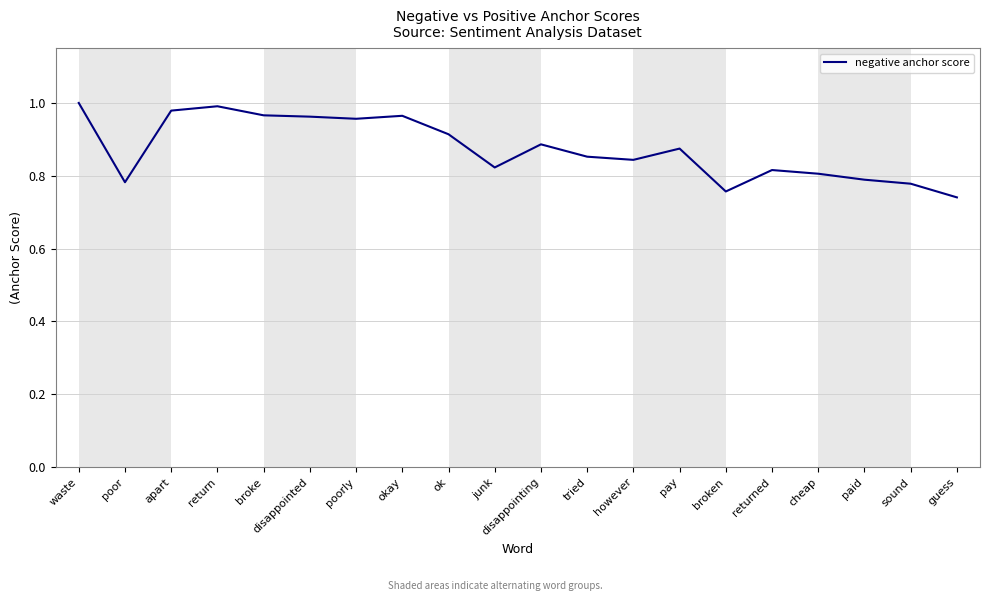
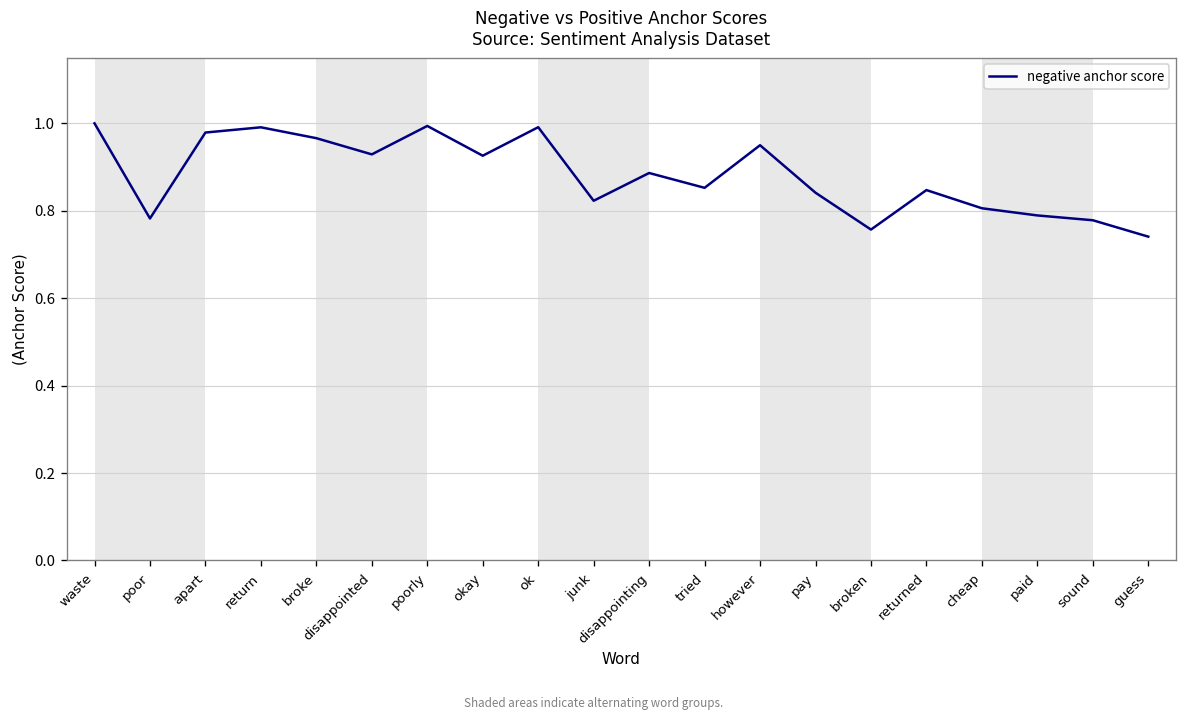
disappointed: 0.96 -> 0.93
poorly: 0.96 -> 0.99
okay: 0.96 -> 0.93
ok: 0.91 -> 0.99
however: 0.84 -> 0.95
pay: 0.87 -> 0.84
returned: 0.82 -> 0.85
